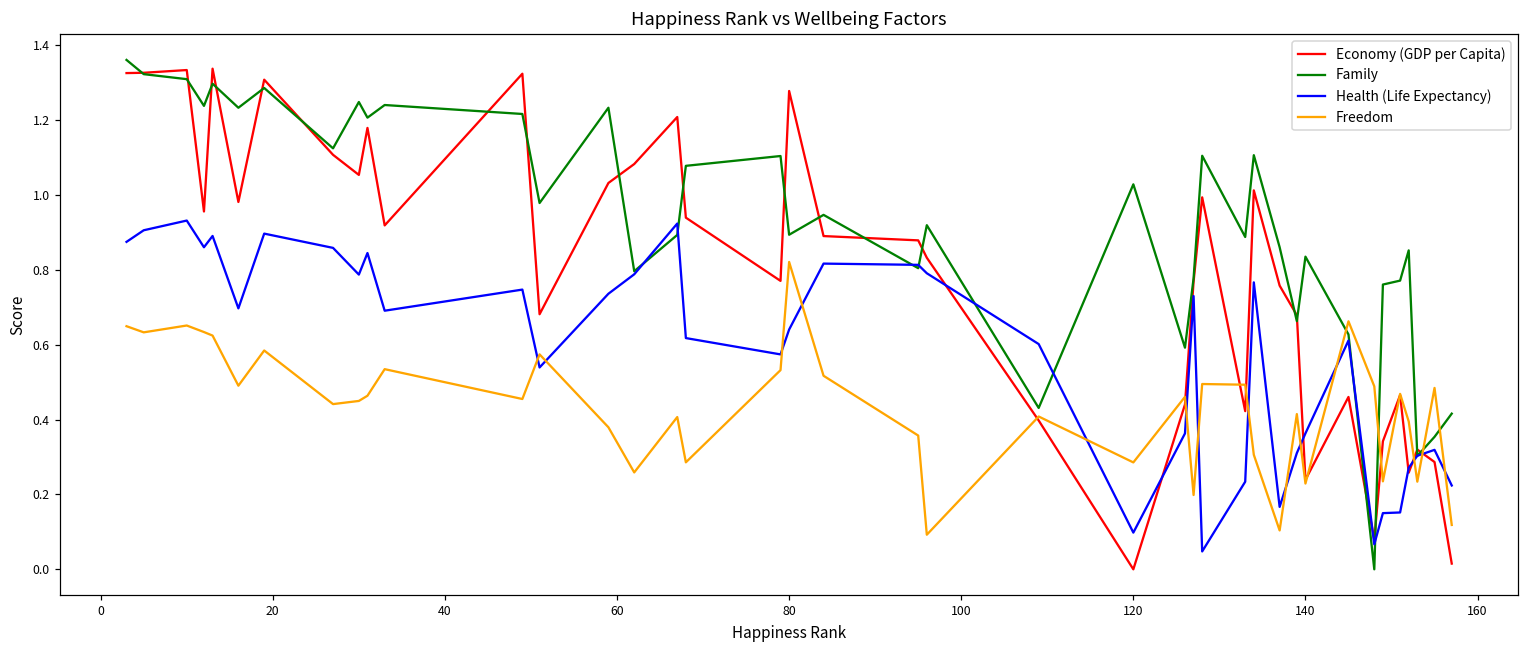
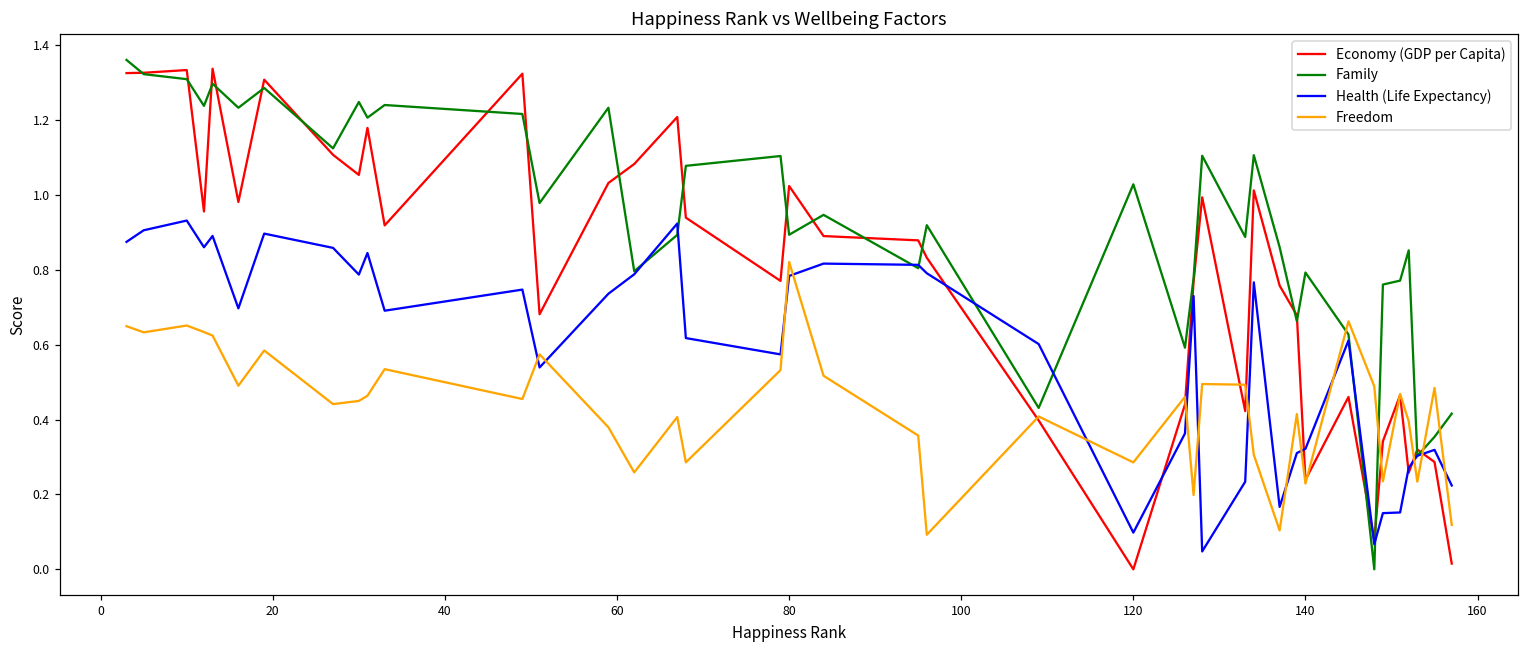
Economy (GDP per Capita), 80: 1.28 -> 1.02
Health (Life Expectancy), 80: 0.64 -> 0.78
Family, 140: 0.84 -> 0.79
Health (Life Expectancy), 140: 0.36 -> 0.32
